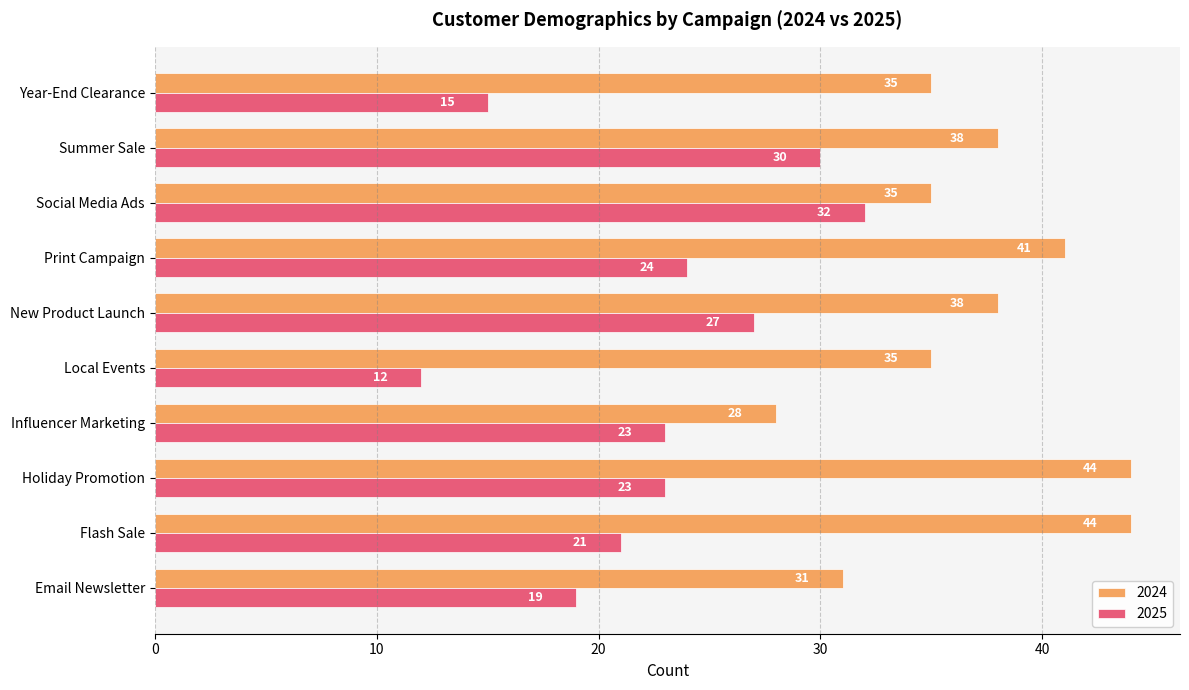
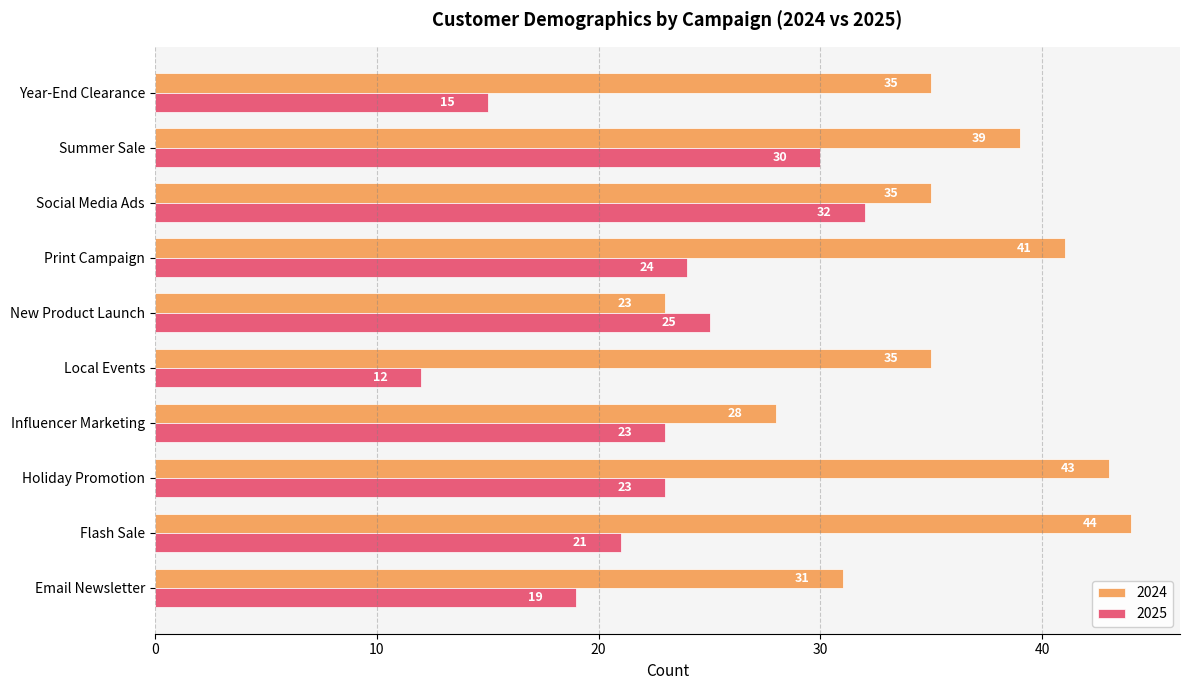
2024, Summer Sale: 38 -> 39
2024, New Product Launch: 38 -> 23
2025, New Product Launch: 27 -> 25
2024, Holiday Promotion: 44 -> 43
